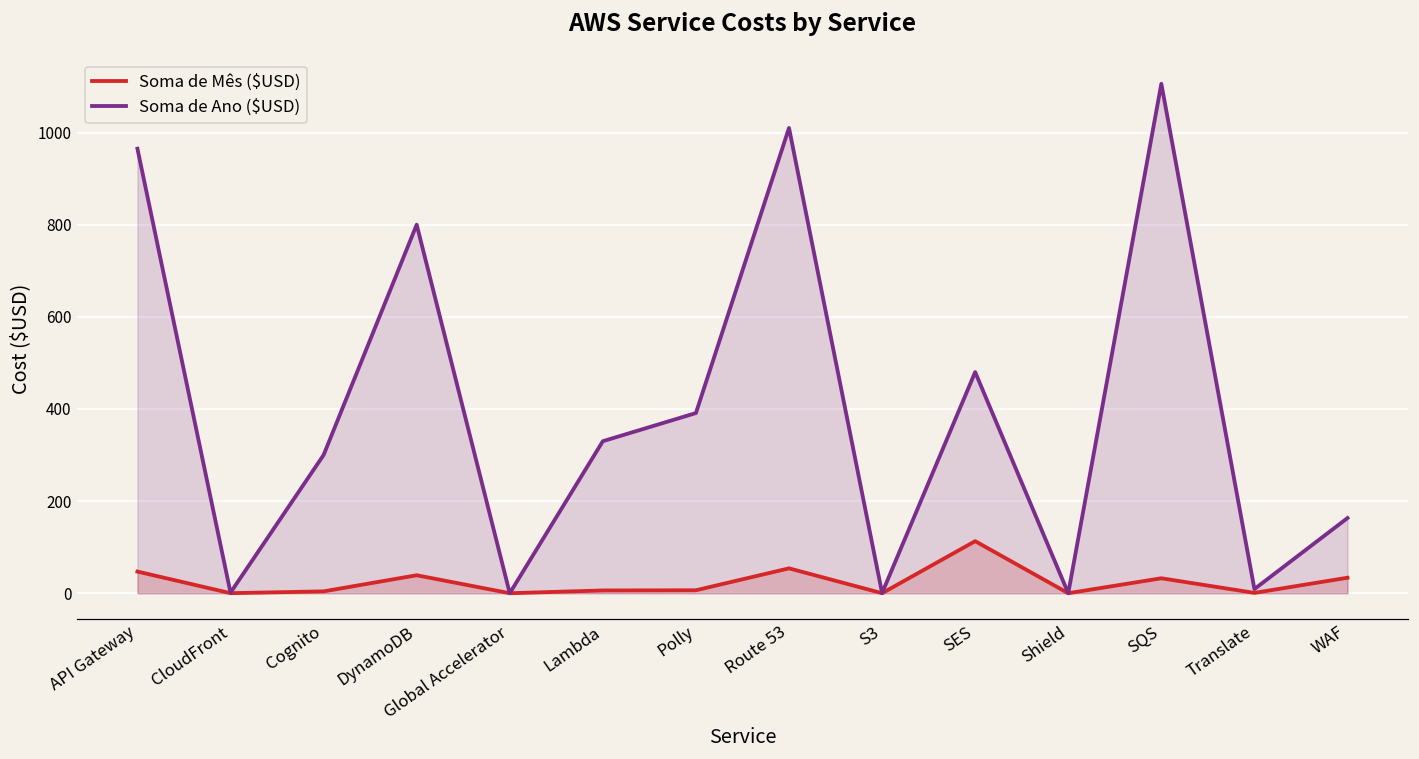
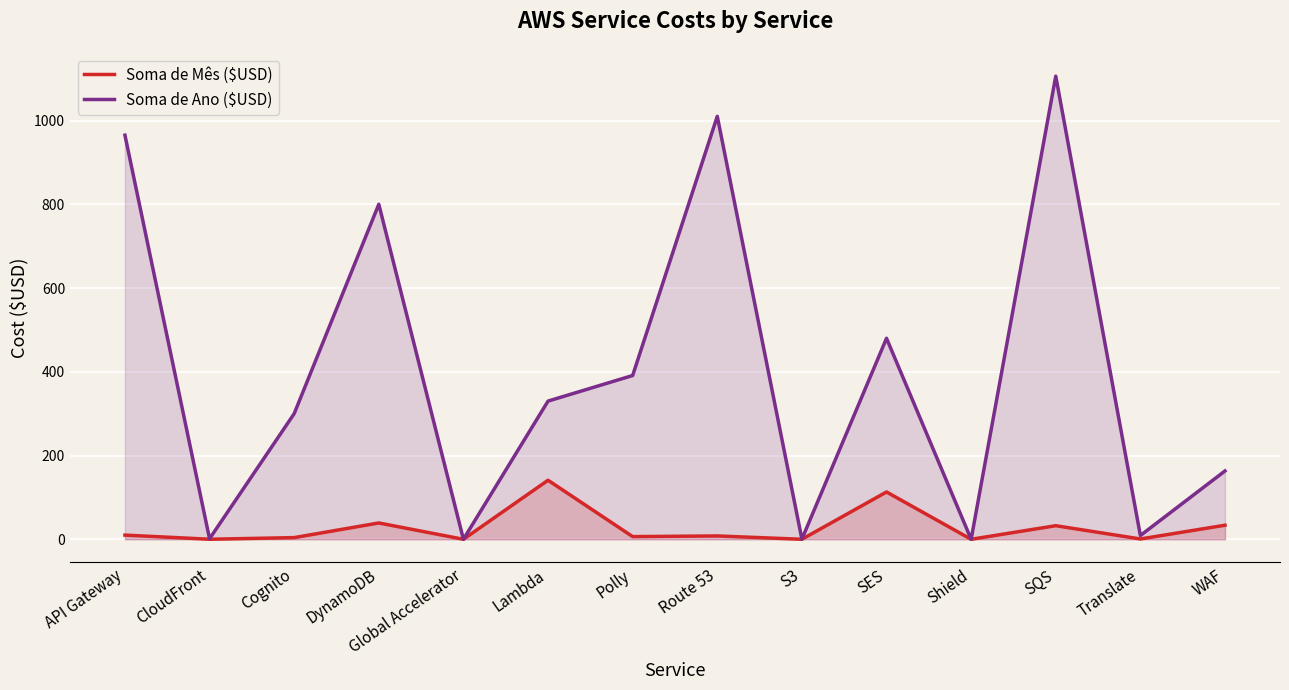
Soma de Mês ($USD), API Gateway: 50 -> 10
Soma de Mês ($USD), Lambda: 10 -> 140
Soma de Mês ($USD), Route 53: 50 -> 10
